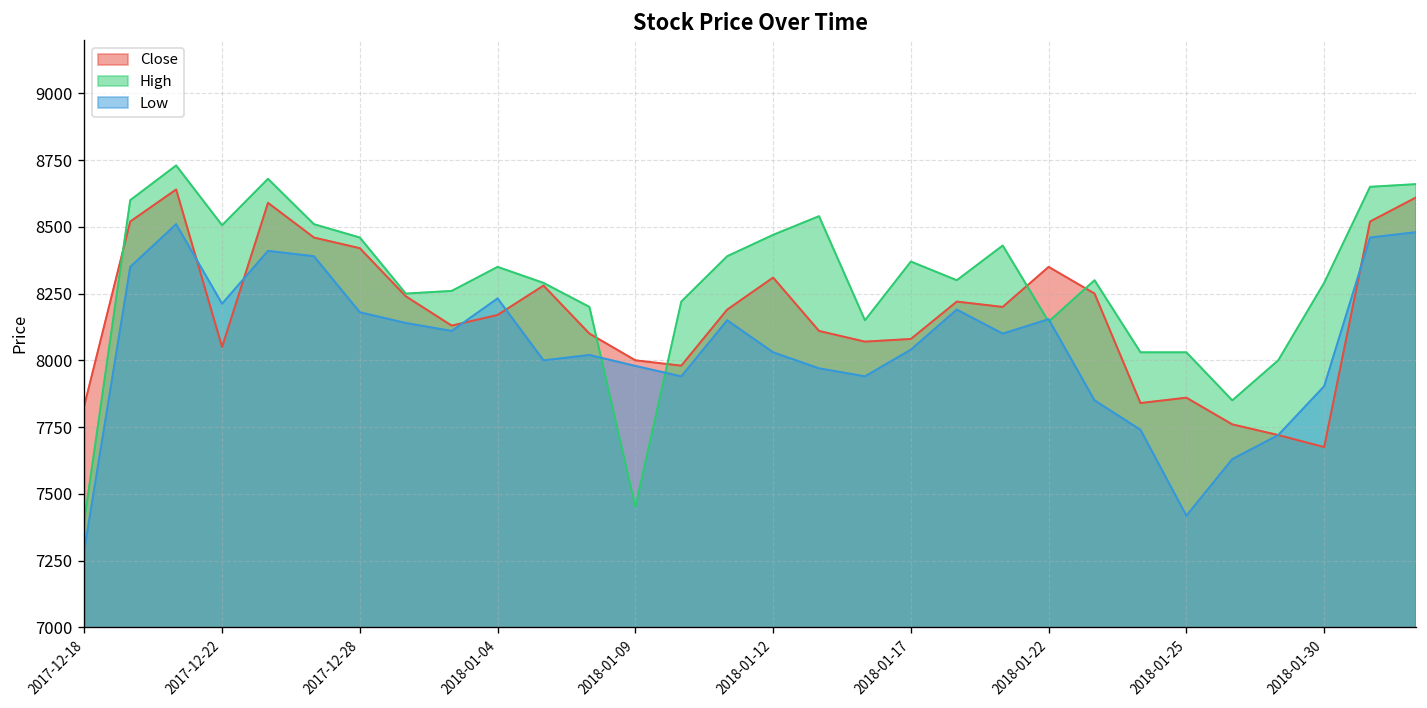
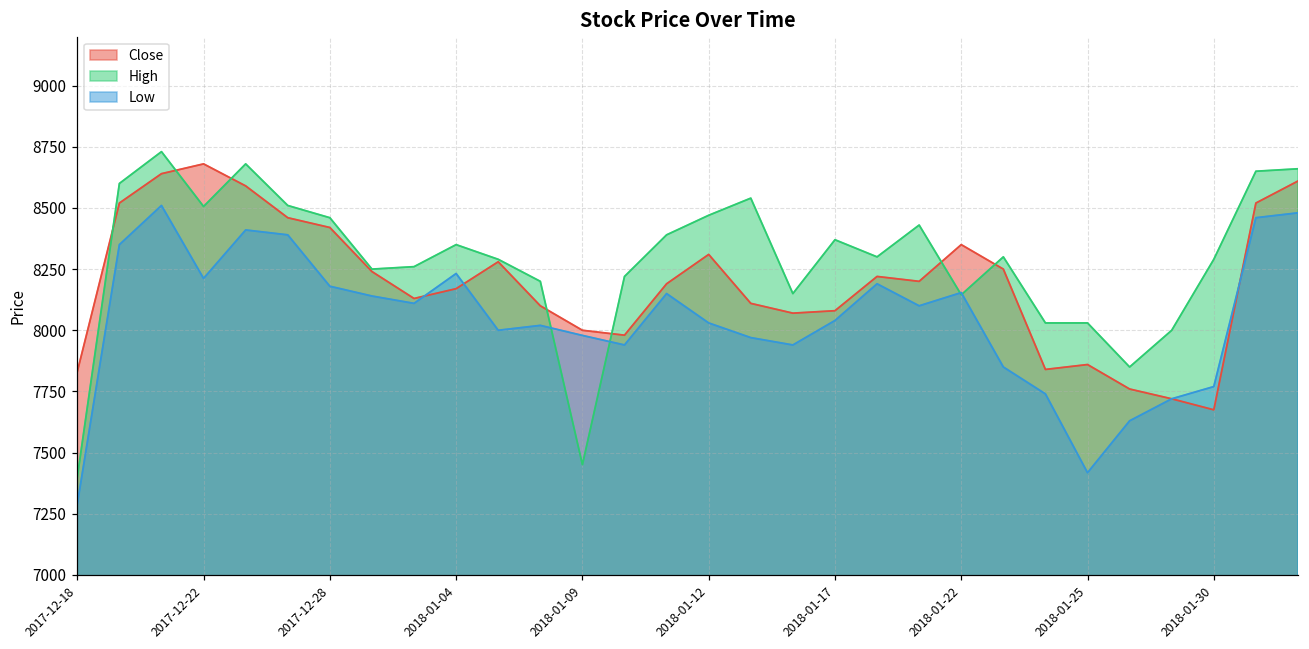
Close, 2017-12-22: 8050 -> 8680
Low, 2018-01-30: 7900 -> 7770
